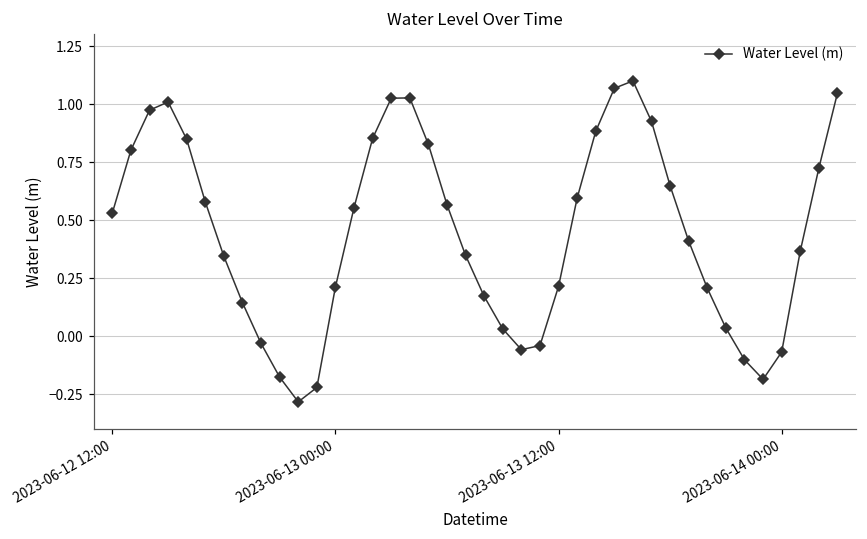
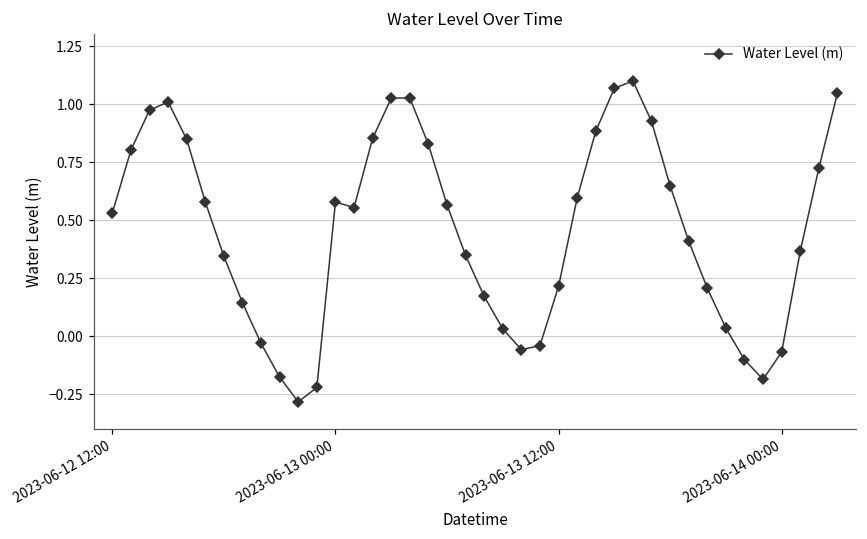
2023-06-13 00:00: 0.21 -> 0.58
